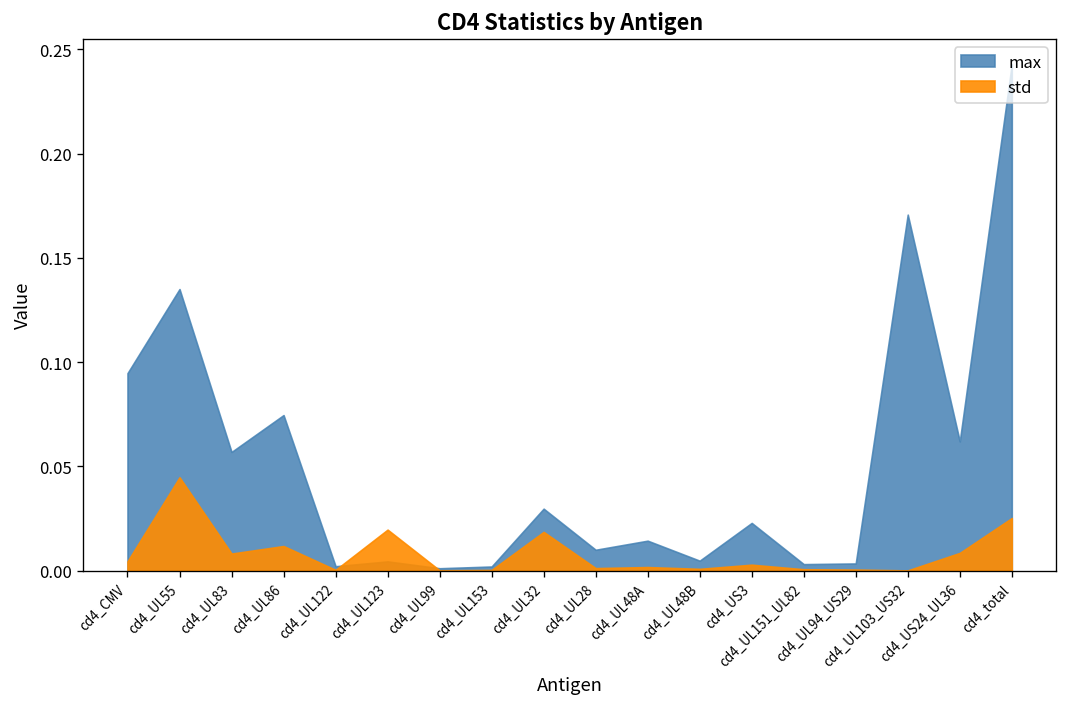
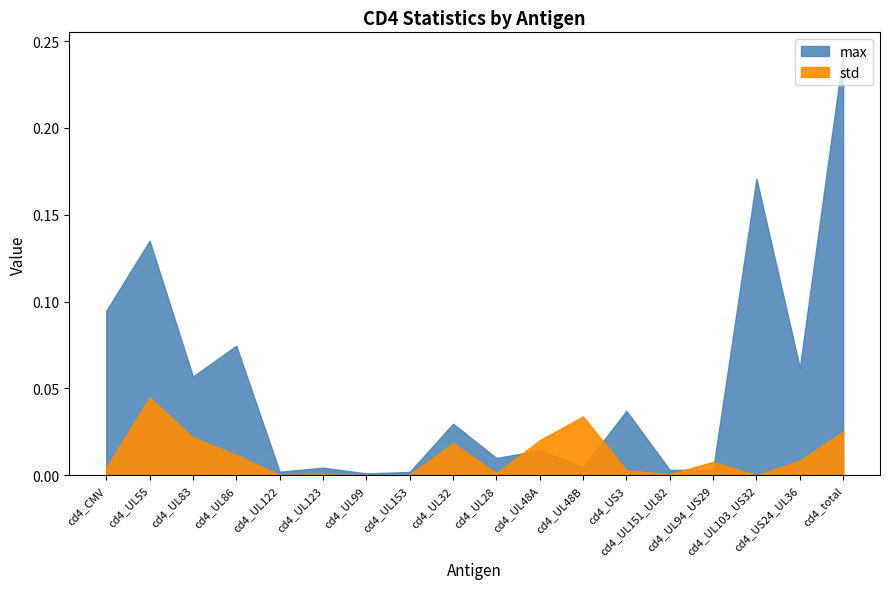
std, cd4_UL83: 0.008 -> 0.022
std, cd4_UL123: 0.020 -> 0.001
std, cd4_UL48A: 0.002 -> 0.020
std, cd4_UL48B: 0.001 -> 0.034
max, cd4_US3: 0.023 -> 0.037
std, cd4_UL94_US29: 0.000 -> 0.008
